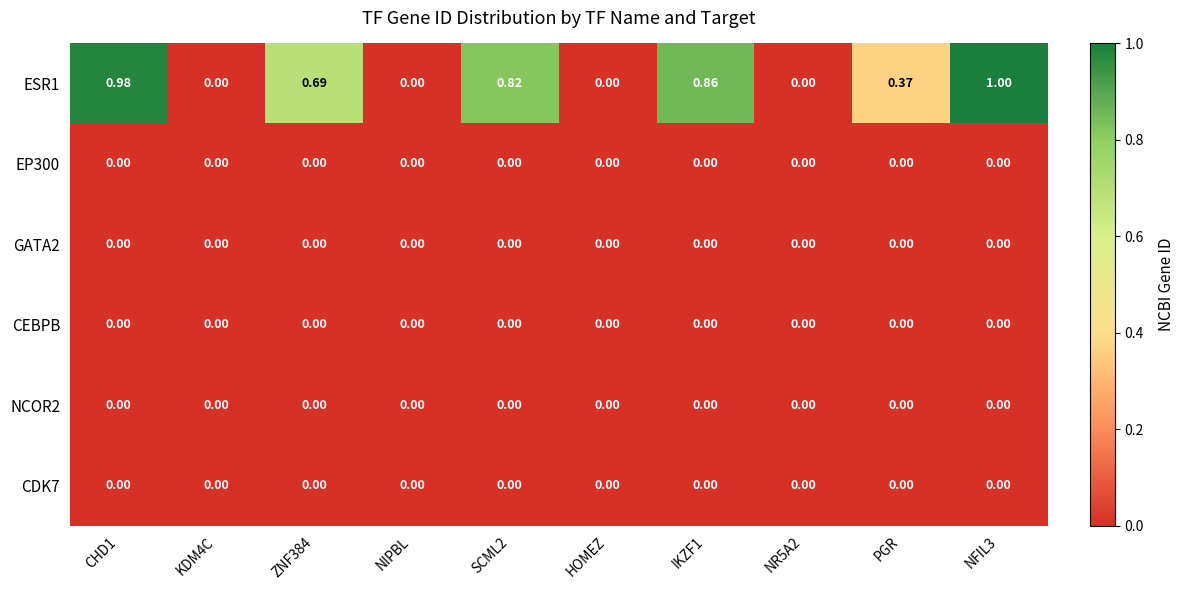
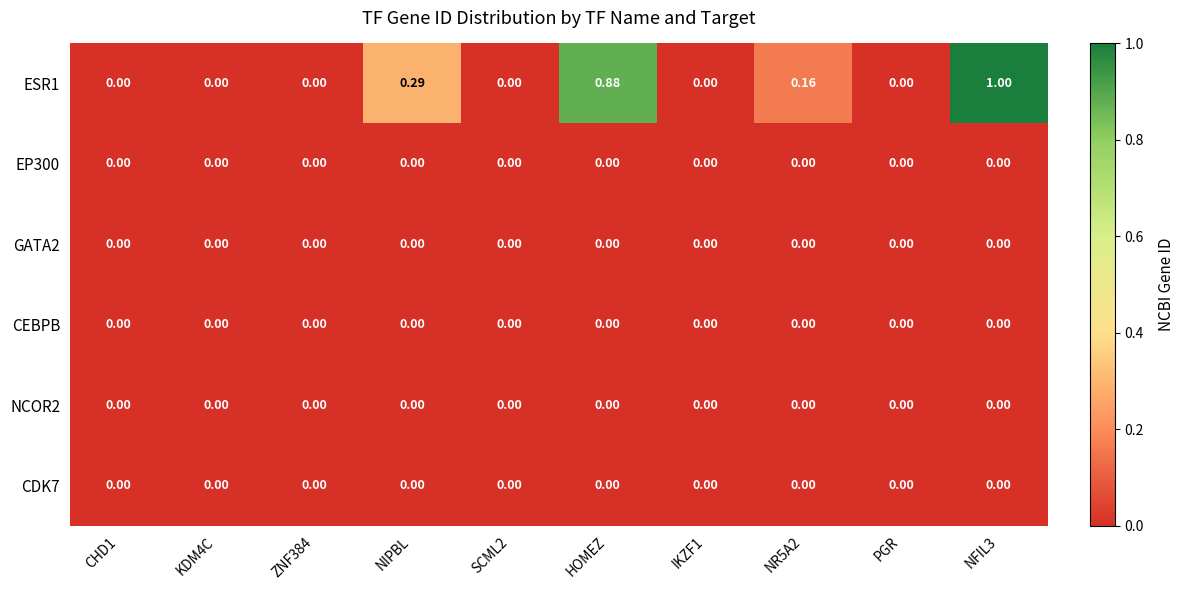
ESR1, CHD1: 0.98 -> 0.00
ESR1, ZNF384: 0.69 -> 0.00
ESR1, NIPBL: 0.00 -> 0.29
ESR1, SCML2: 0.82 -> 0.00
ESR1, HOMEZ: 0.00 -> 0.88
ESR1, IKZF1: 0.86 -> 0.00
ESR1, NR5A2: 0.00 -> 0.16
ESR1, PGR: 0.37 -> 0.00
